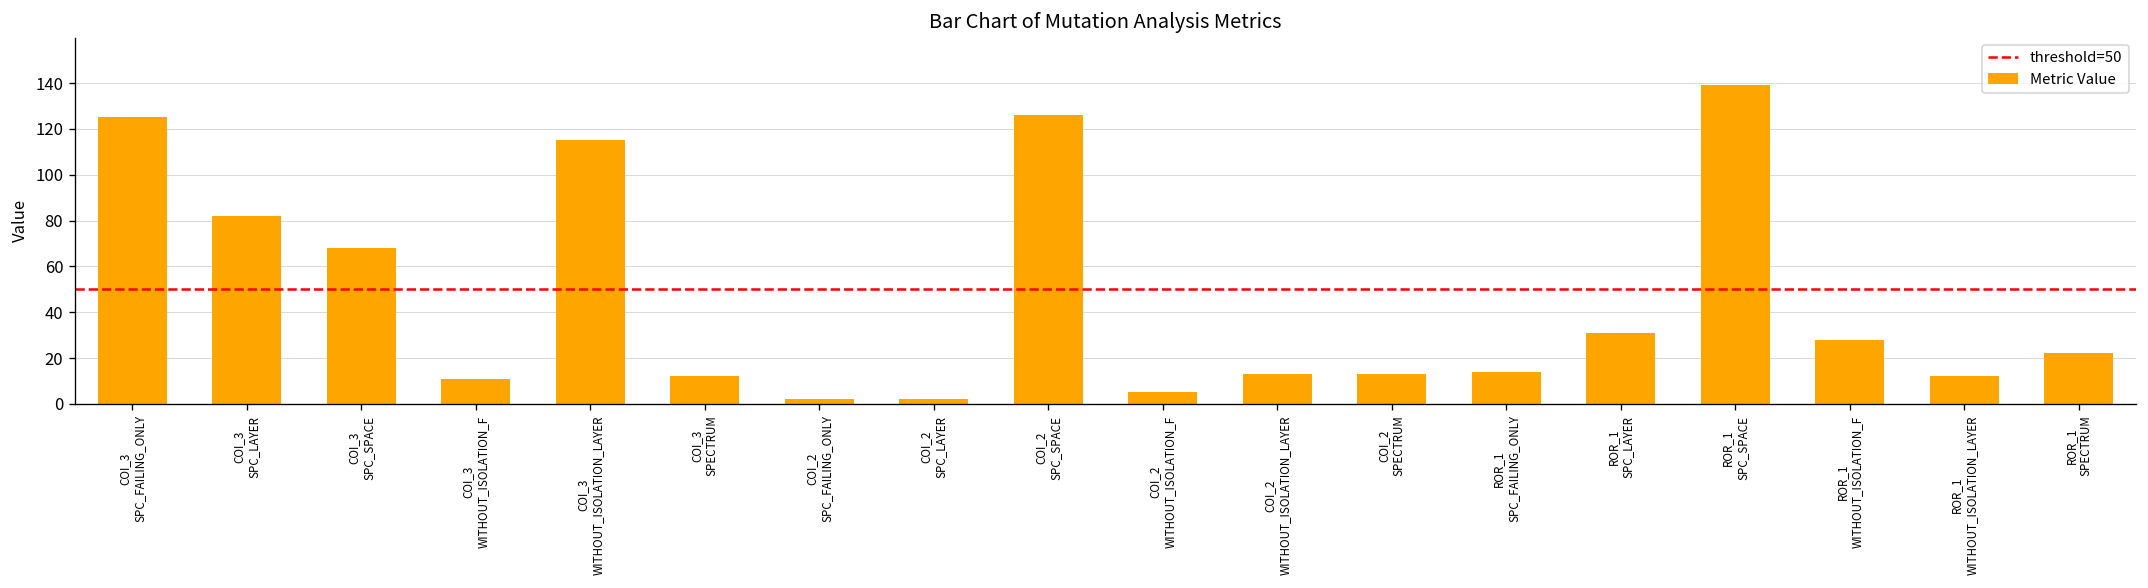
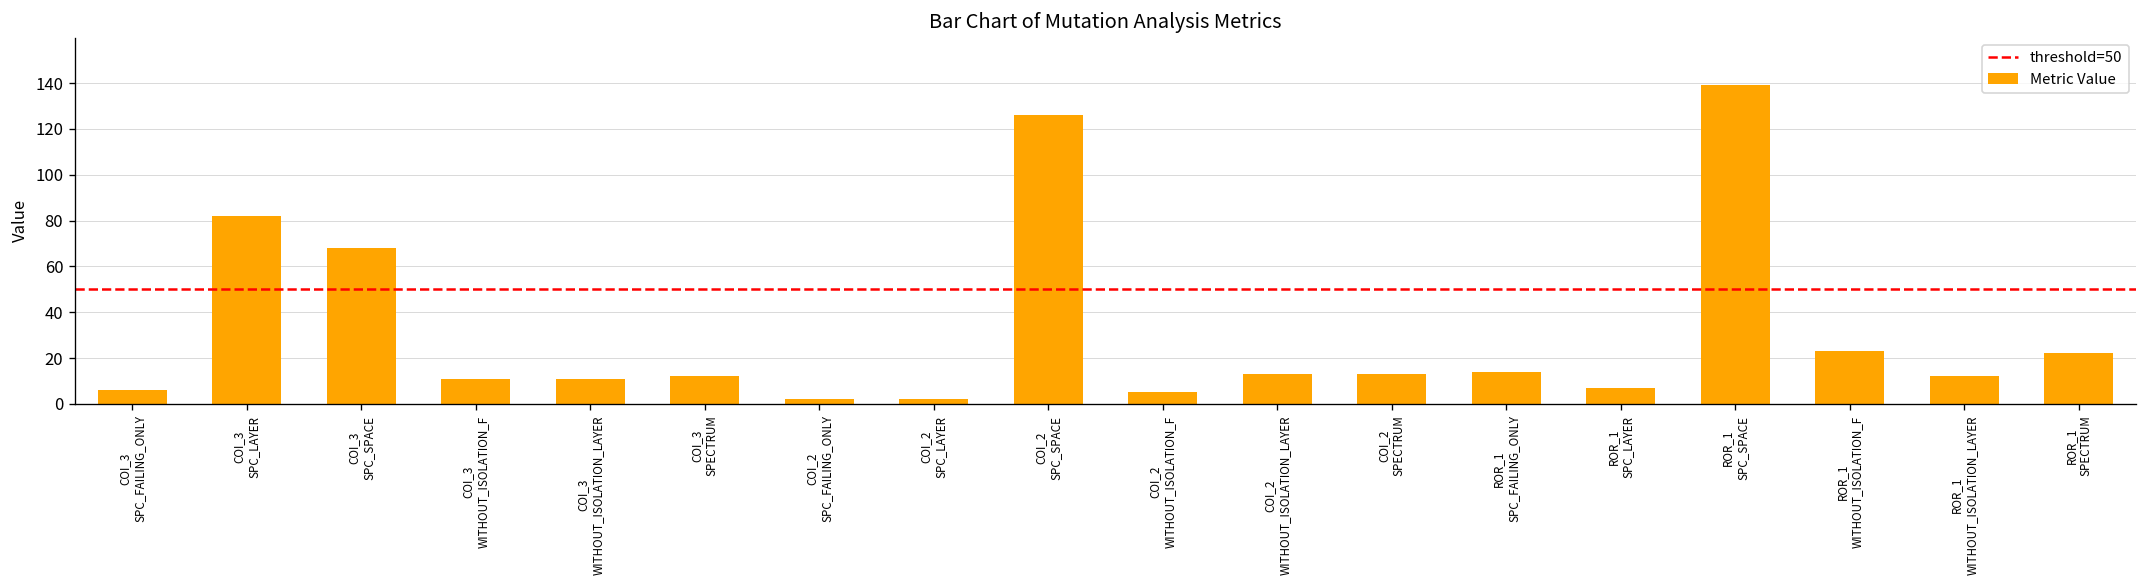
COI_3 SPC_FAILING_ONLY: 125 -> 6
COI_3 WITHOUT_ISOLATION_LAYER: 115 -> 11
ROR_1 SPC_LAYER: 31 -> 7
ROR_1 WITHOUT_ISOLATION_F: 28 -> 23
